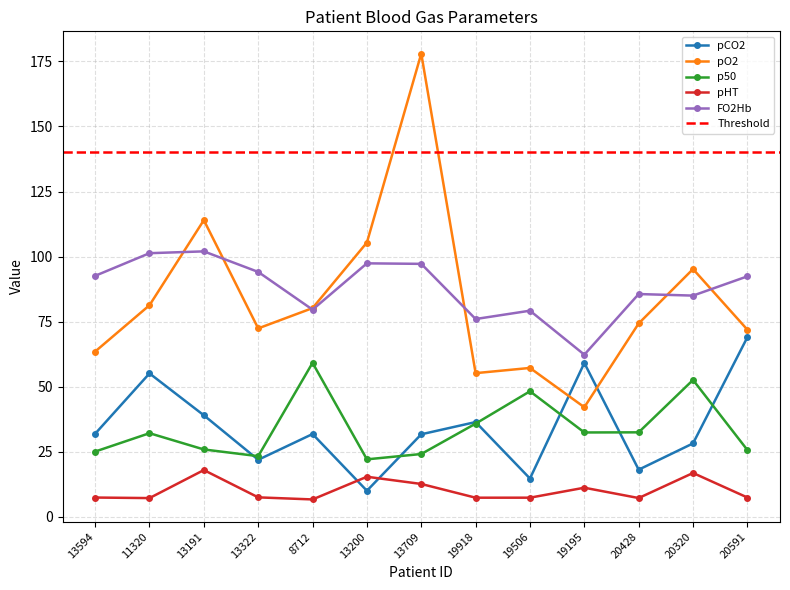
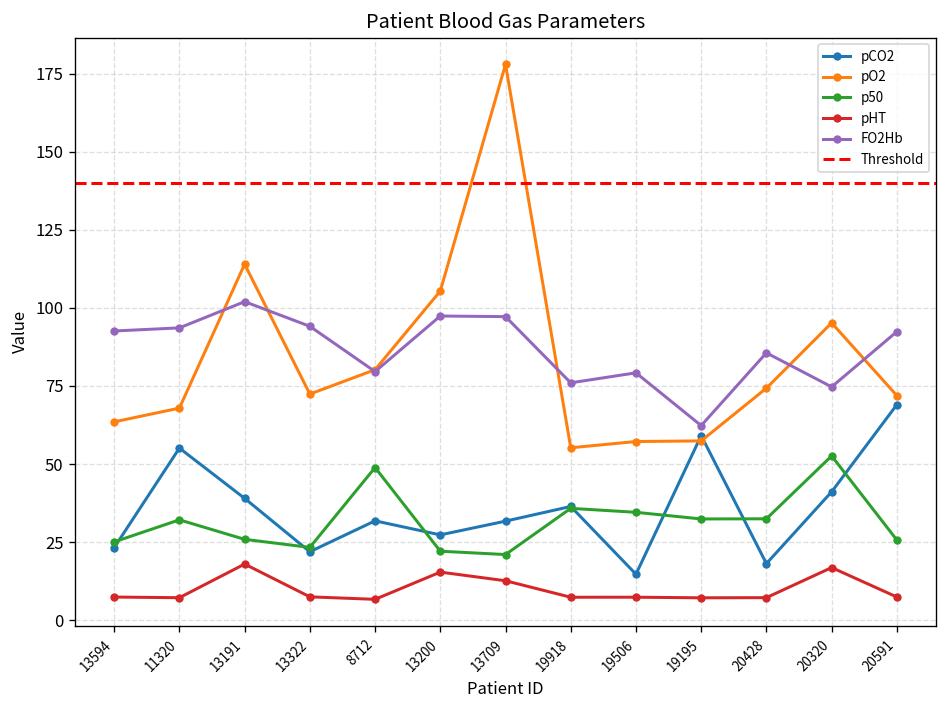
pCO2, 13594: 32 -> 23
pO2, 11320: 81 -> 68
FO2Hb, 11320: 101 -> 94
p50, 8712: 59 -> 49
pCO2, 13200: 10 -> 27
p50, 13709: 24 -> 21
p50, 19506: 48 -> 35
pO2, 19195: 42 -> 57
pHT, 19195: 11 -> 7
pCO2, 20320: 28 -> 41
FO2Hb, 20320: 85 -> 75
